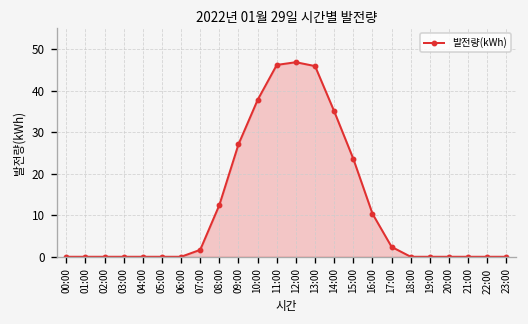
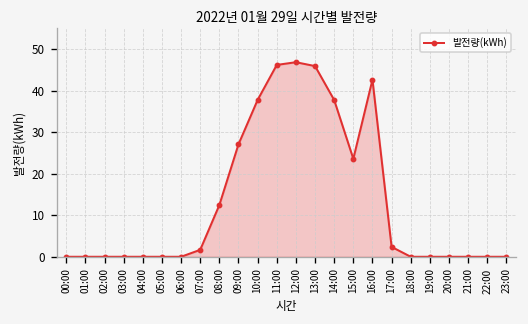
14:00: 35 -> 38
16:00: 10 -> 43
